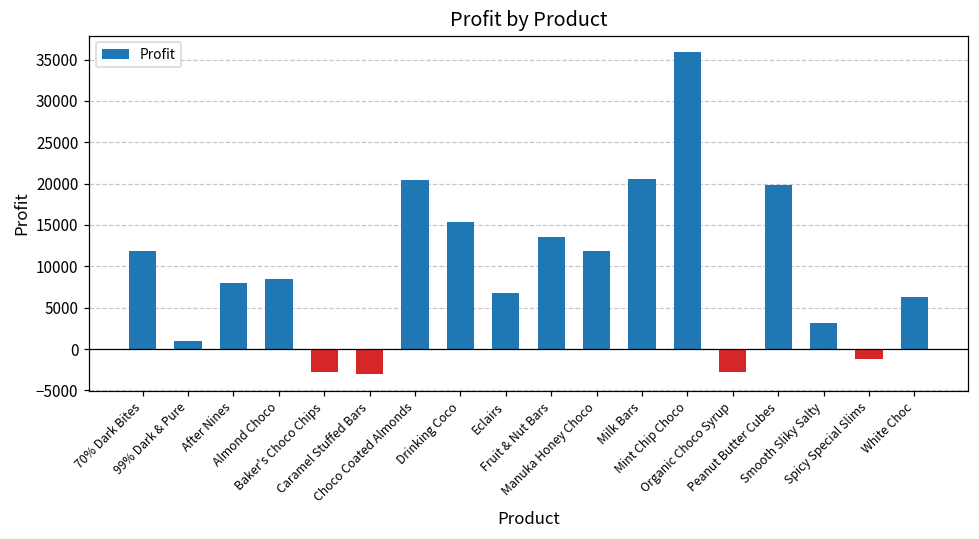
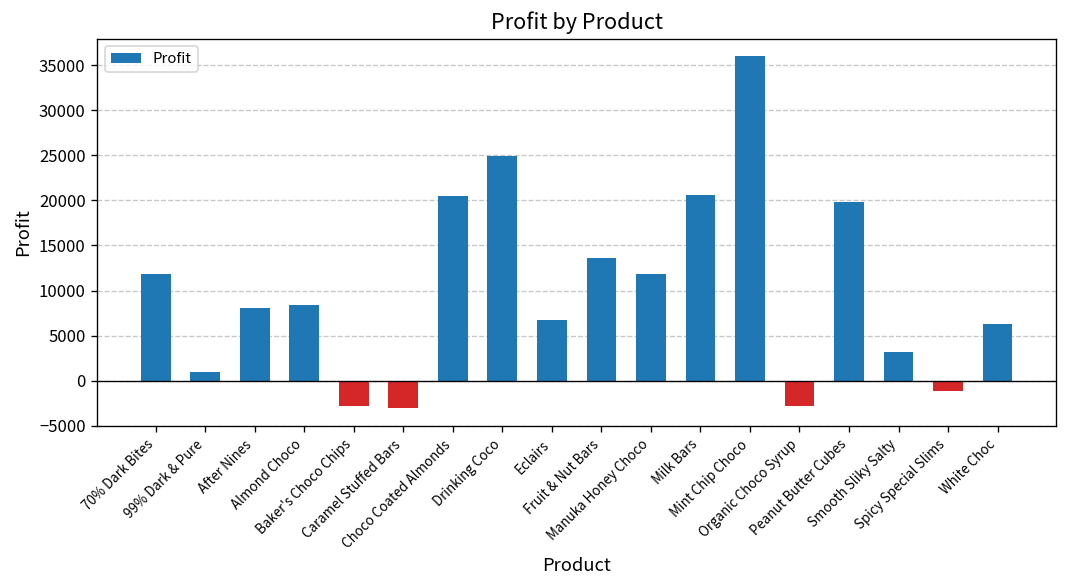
Drinking Coco: 15000 -> 25000
